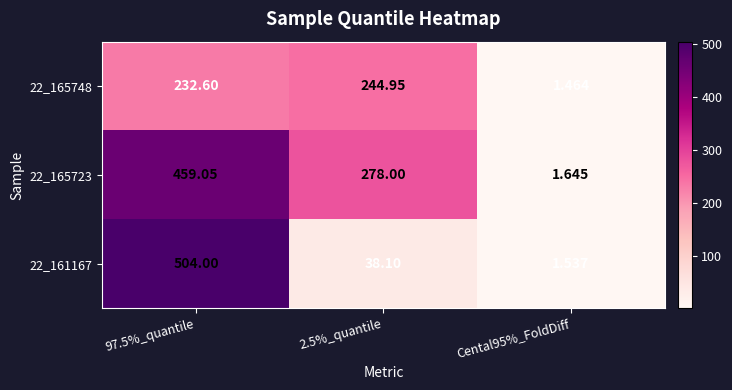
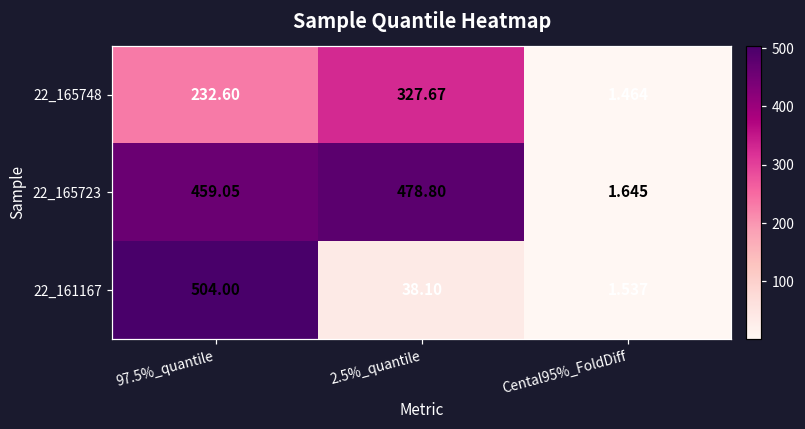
22_165748, 2.5%_quantile: 244.95 -> 327.67
22_165723, 2.5%_quantile: 278.00 -> 478.80
